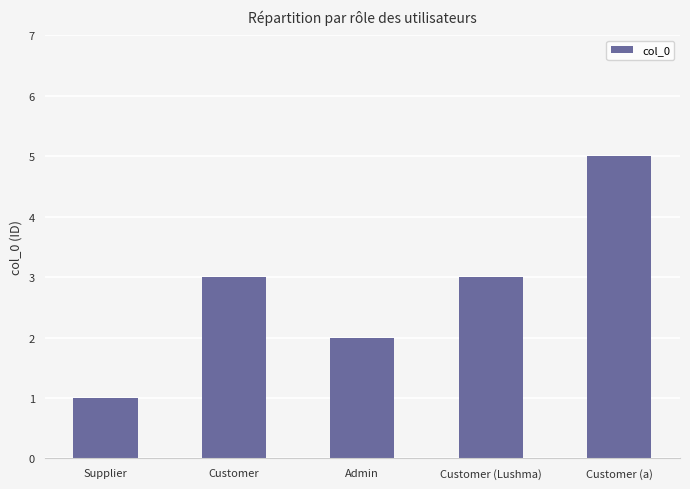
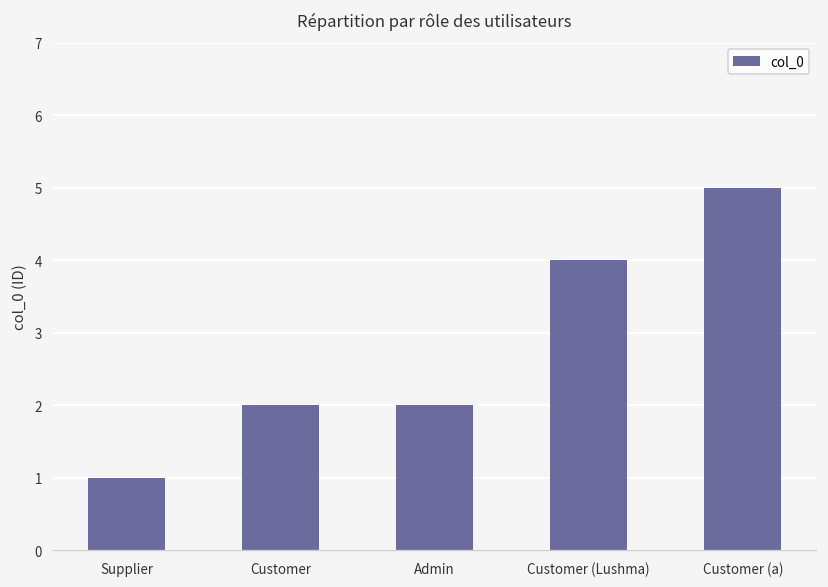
Customer: 3 -> 2
Customer (Lushma): 3 -> 4
